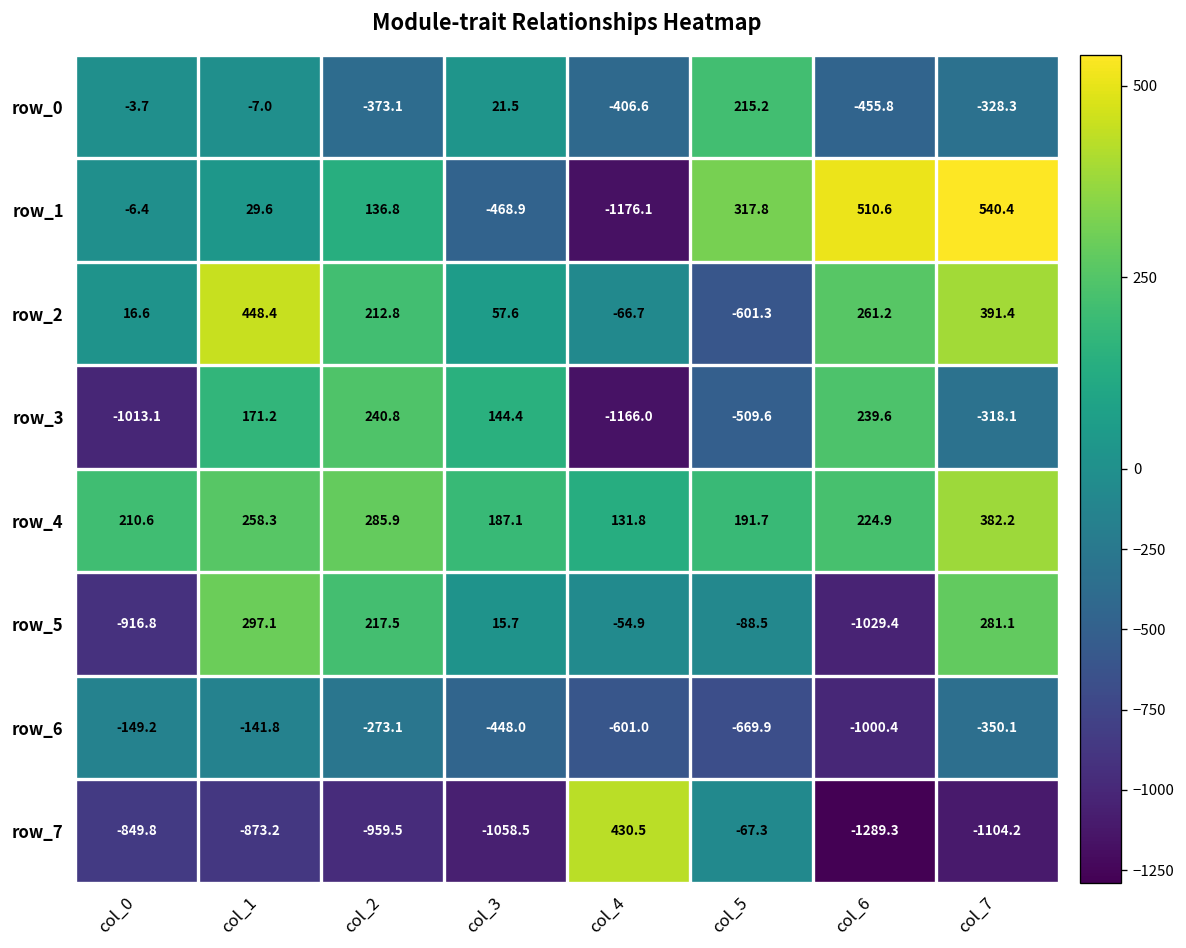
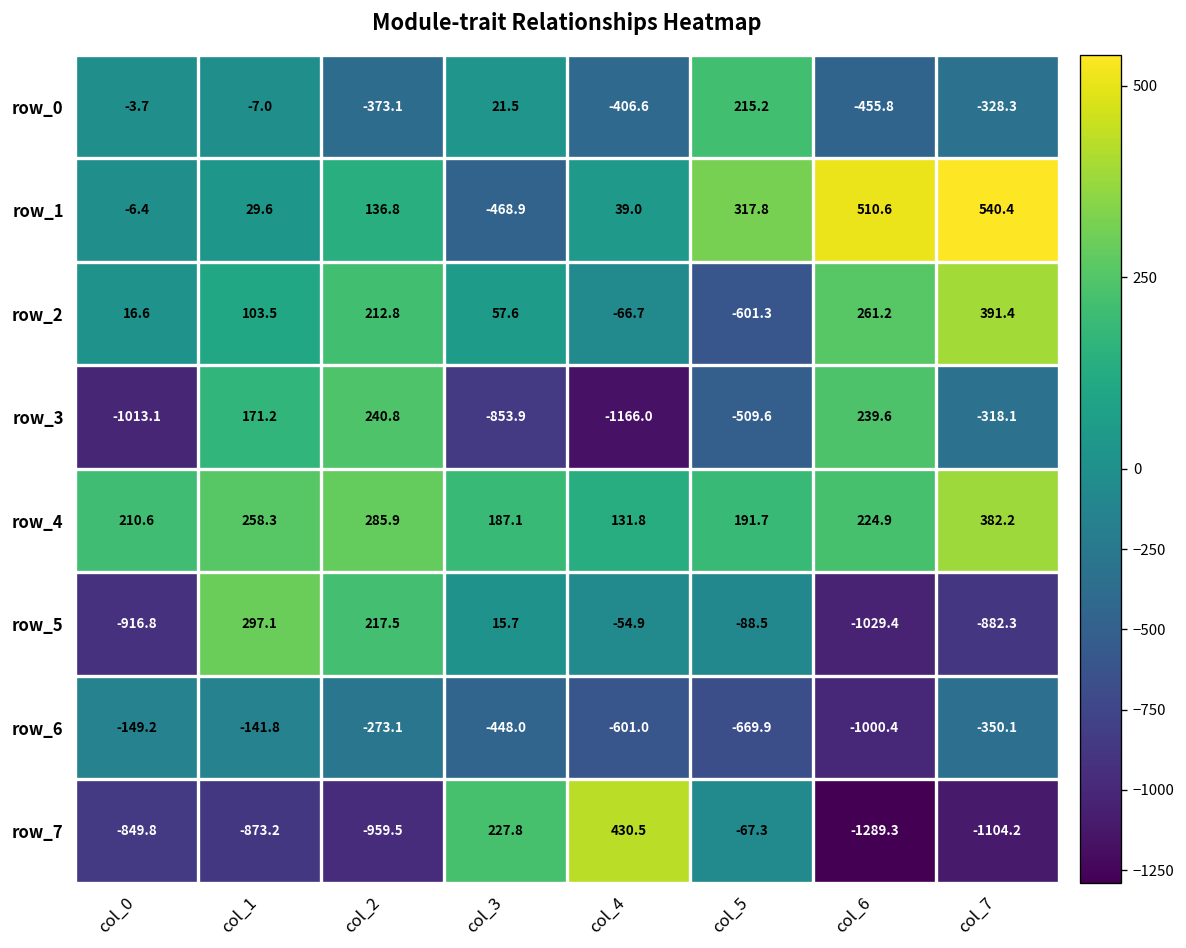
row_1, col_4: -1176.1 -> 39.0
row_2, col_1: 448.4 -> 103.5
row_3, col_3: 144.4 -> -853.9
row_5, col_7: 281.1 -> -882.3
row_7, col_3: -1058.5 -> 227.8
